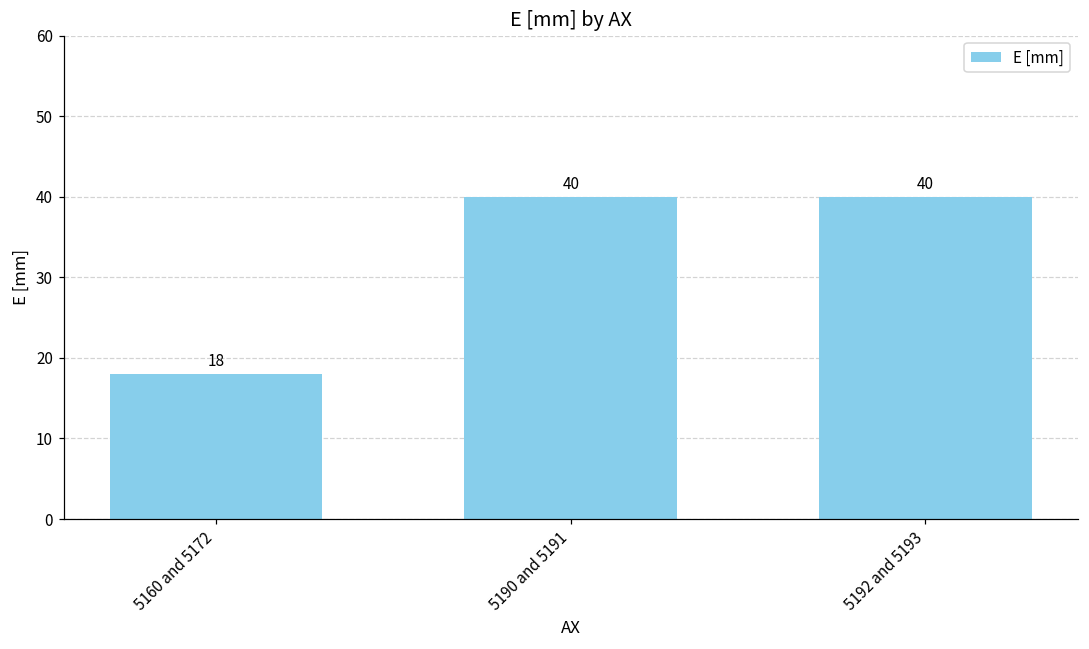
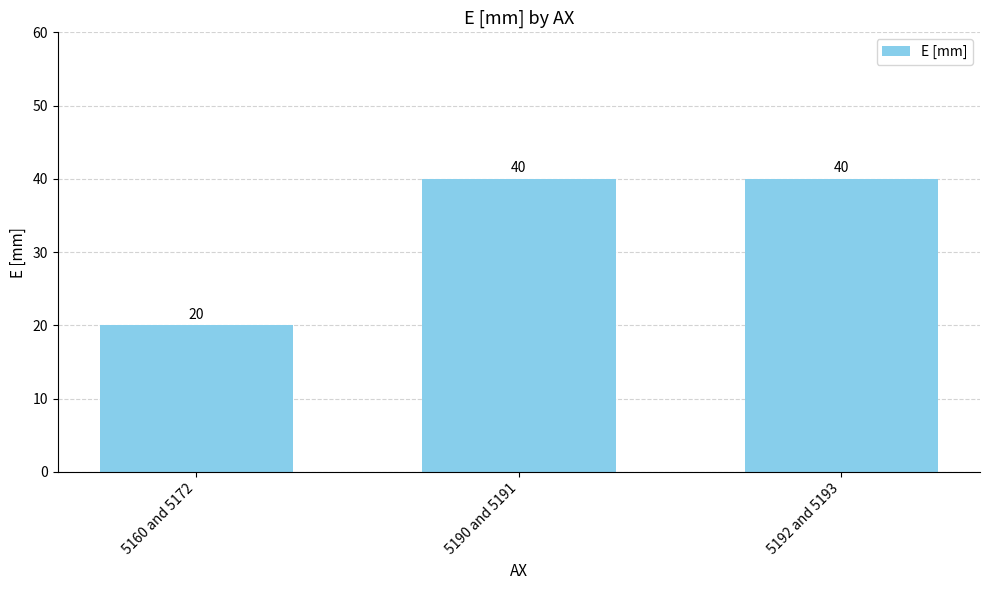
5160 and 5172: 18 -> 20
